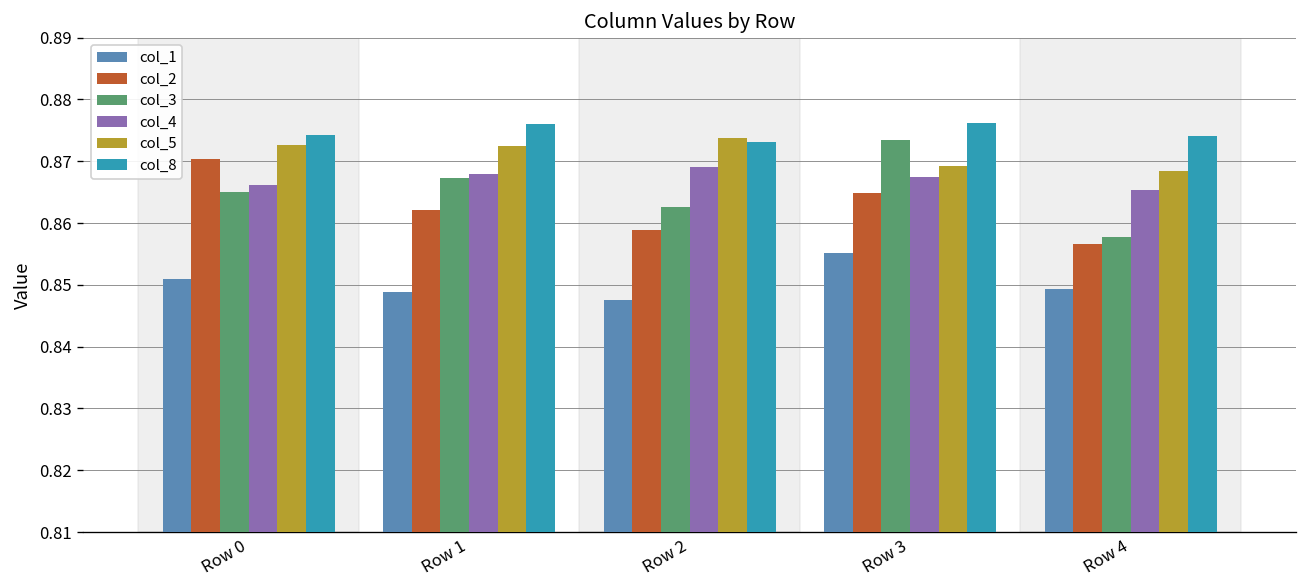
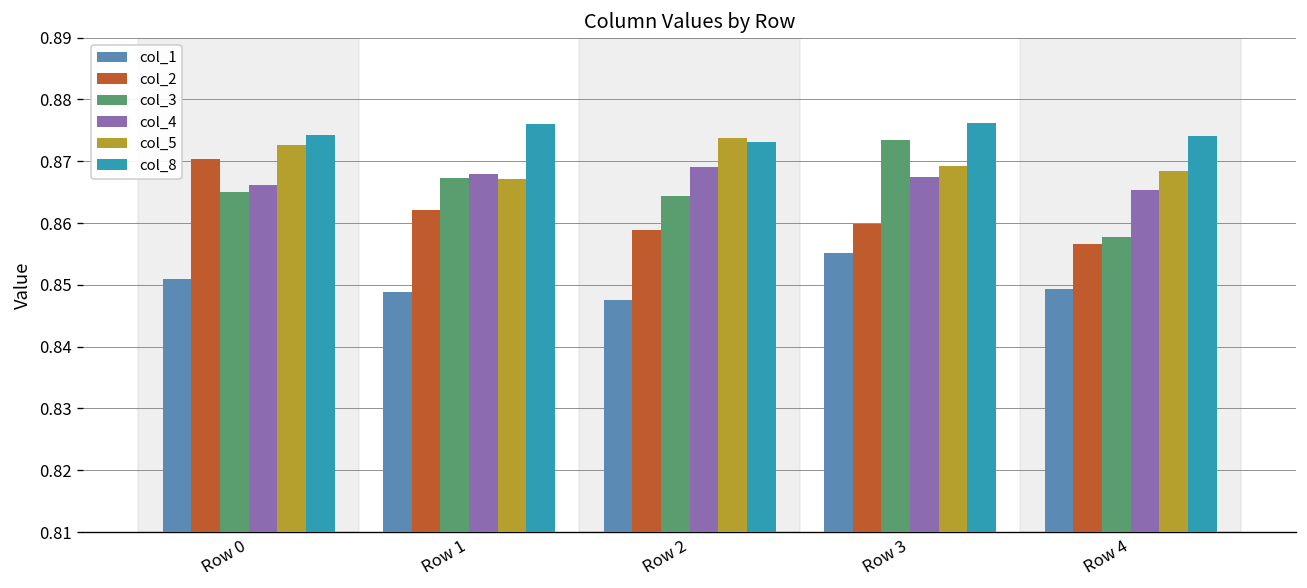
col_5, Row 1: 0.872 -> 0.867
col_3, Row 2: 0.863 -> 0.864
col_2, Row 3: 0.865 -> 0.860
